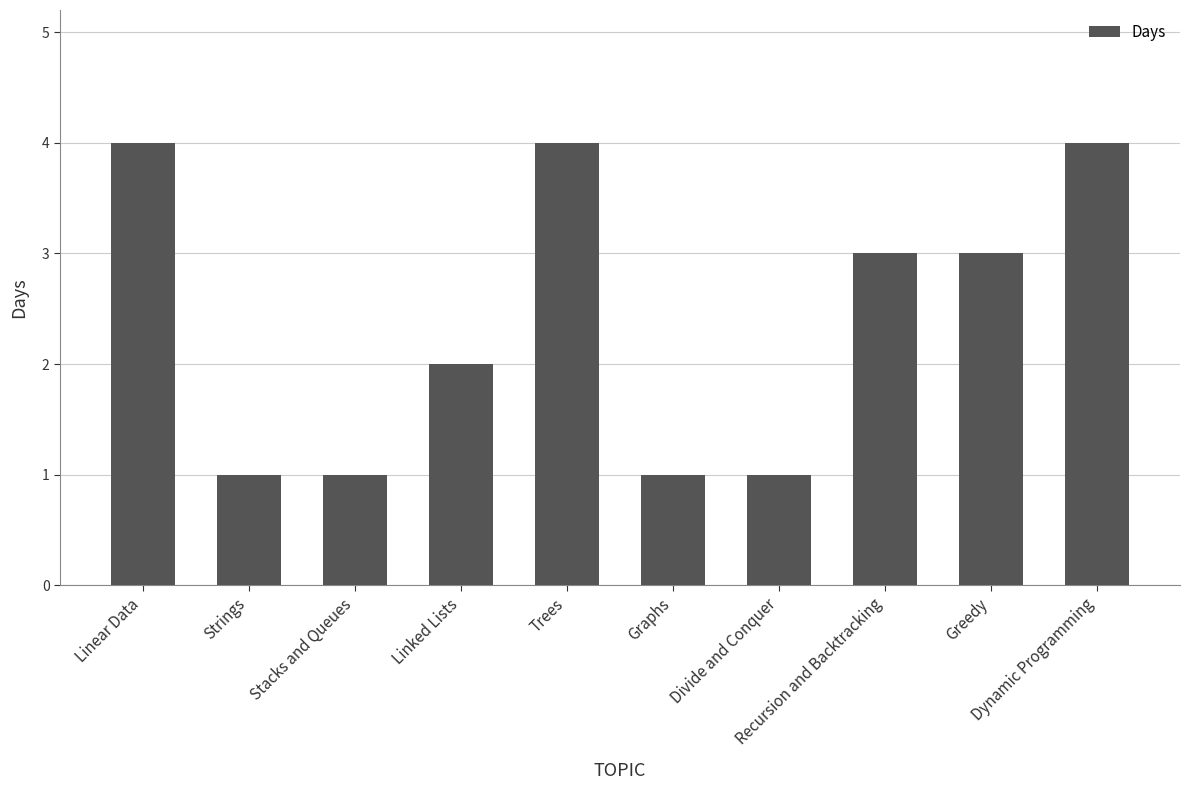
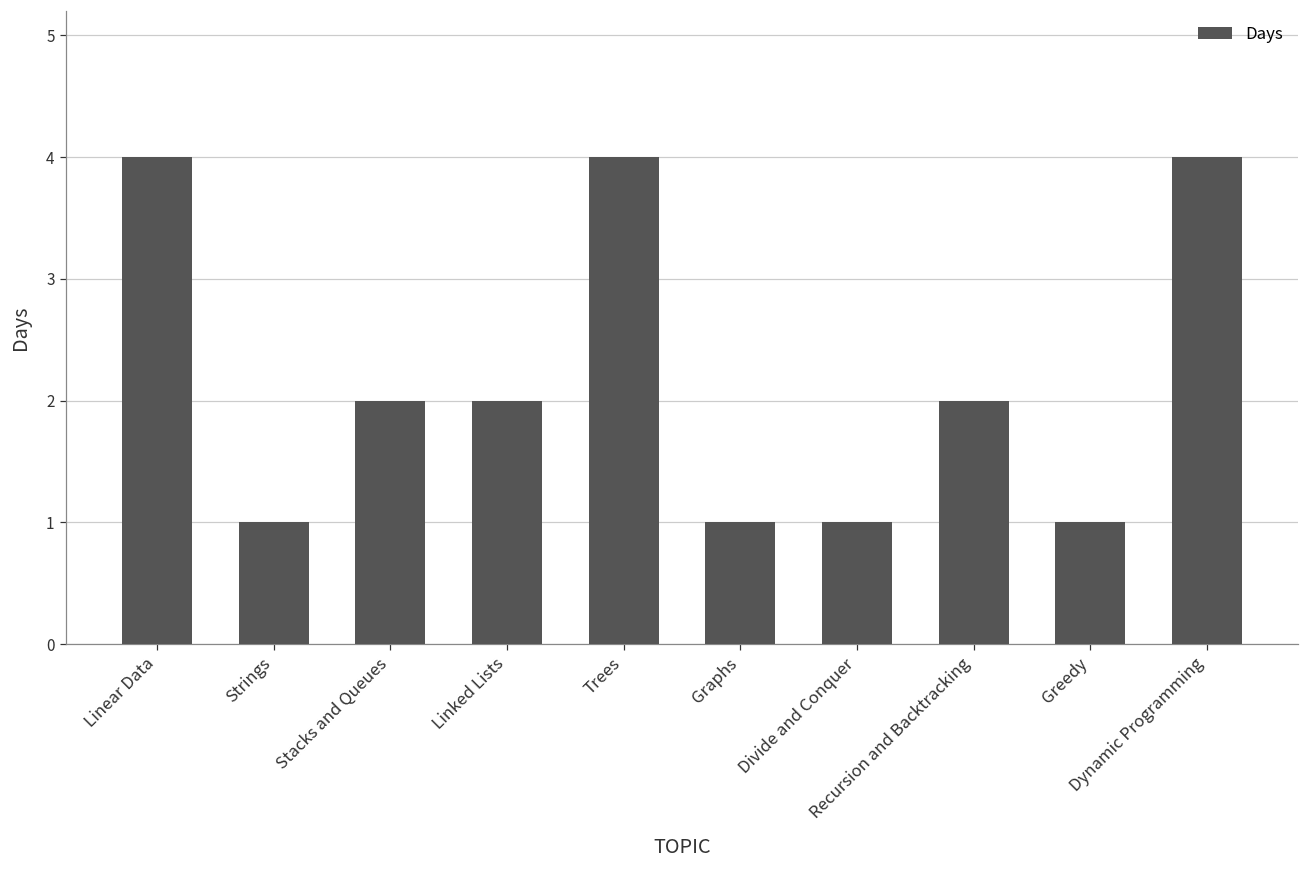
Stacks and Queues: 1 -> 2
Recursion and Backtracking: 3 -> 2
Greedy: 3 -> 1
